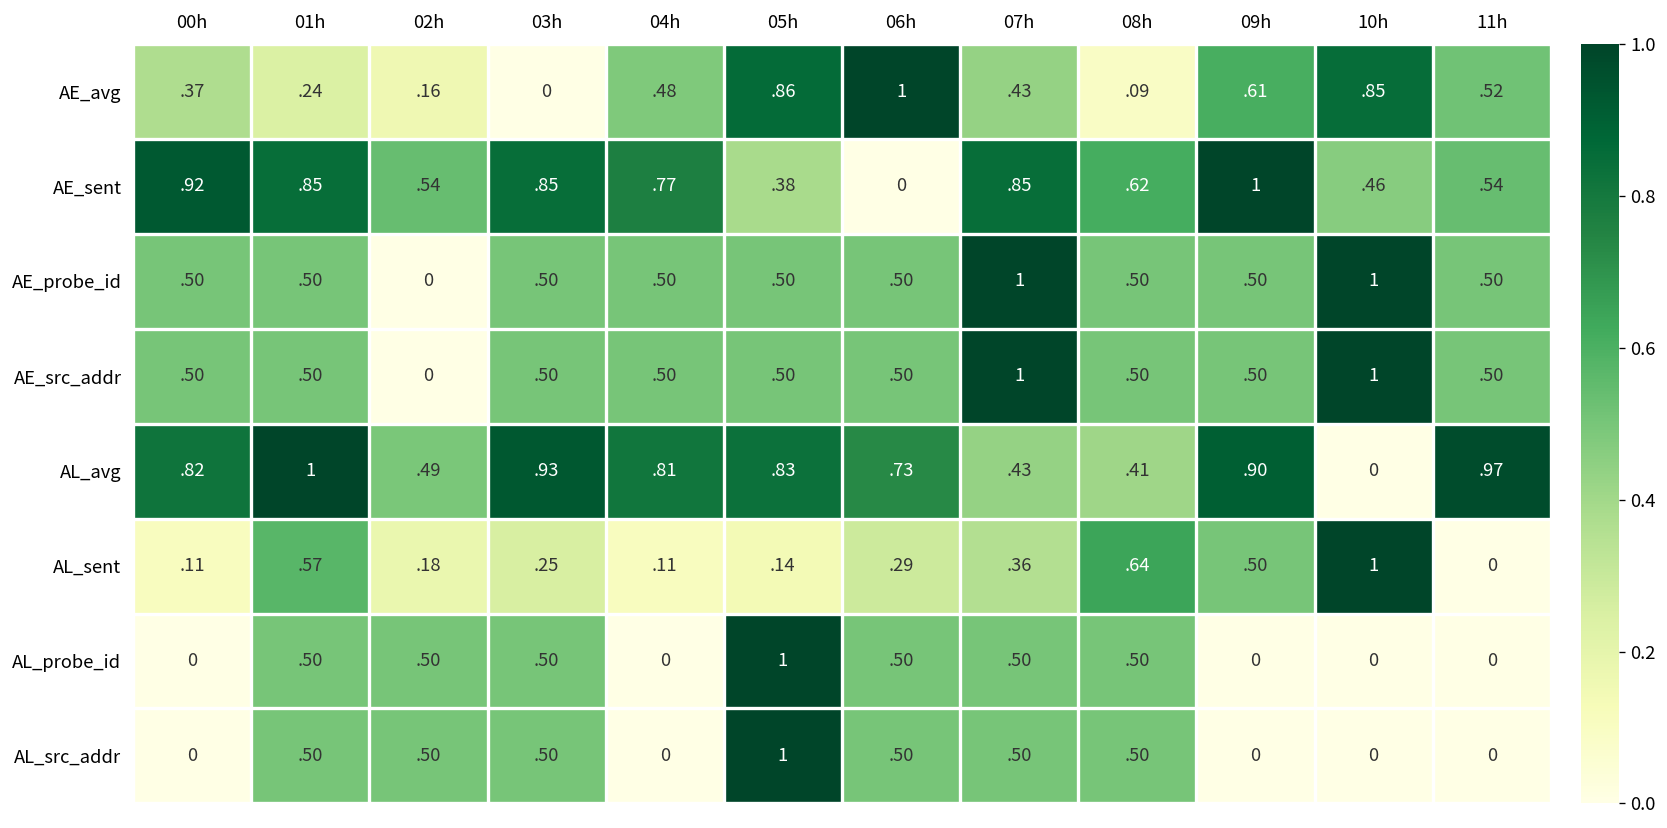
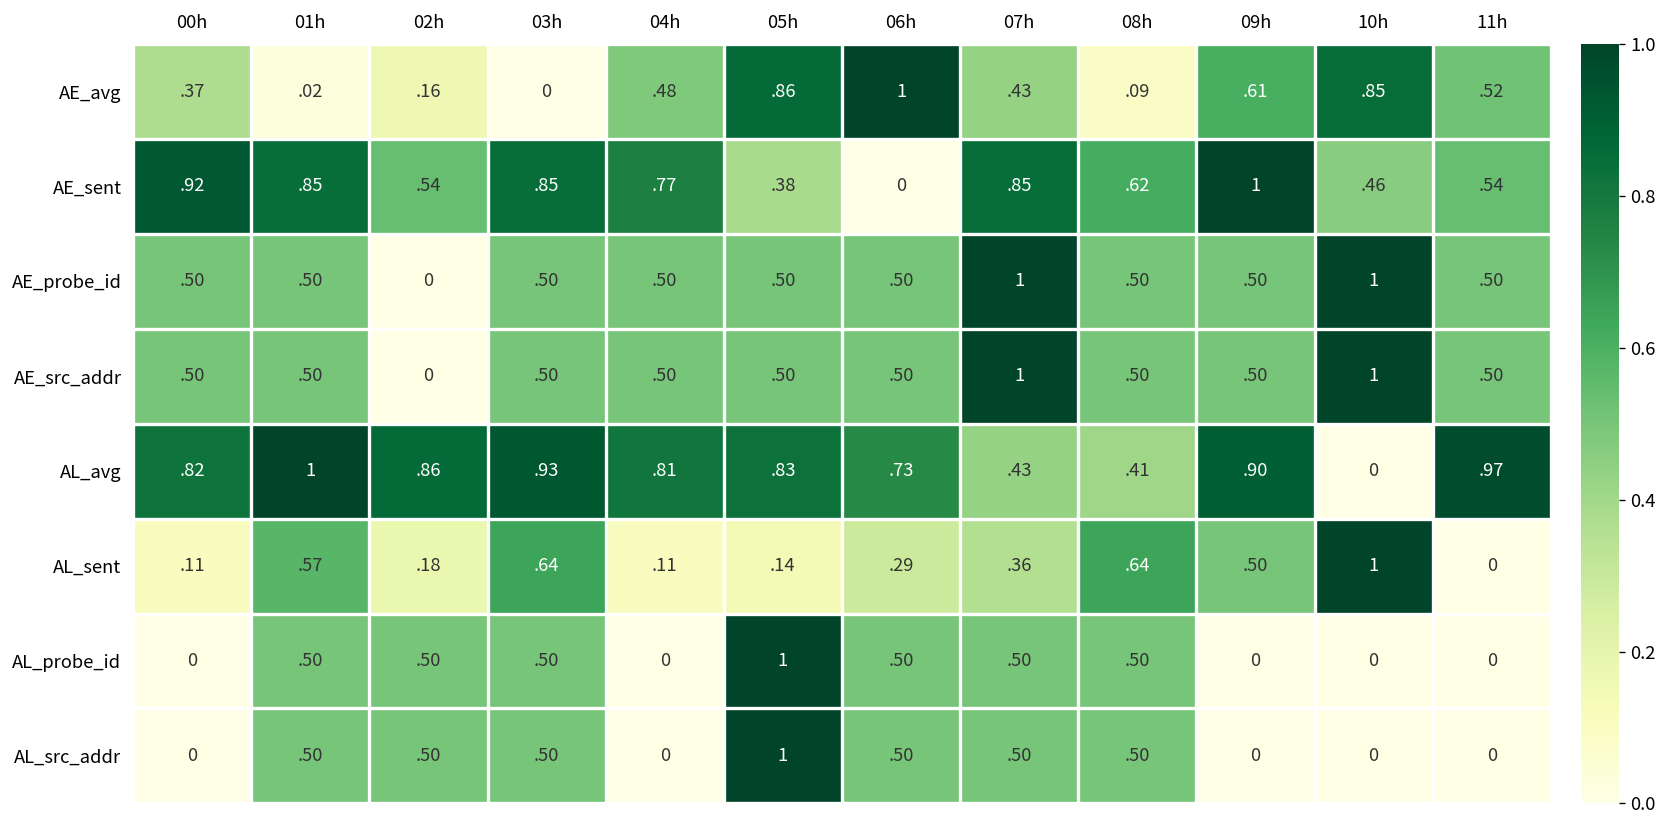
AE_avg, 01h: 24 -> 02
AL_avg, 02h: 49 -> 86
AL_sent, 03h: 25 -> 64
